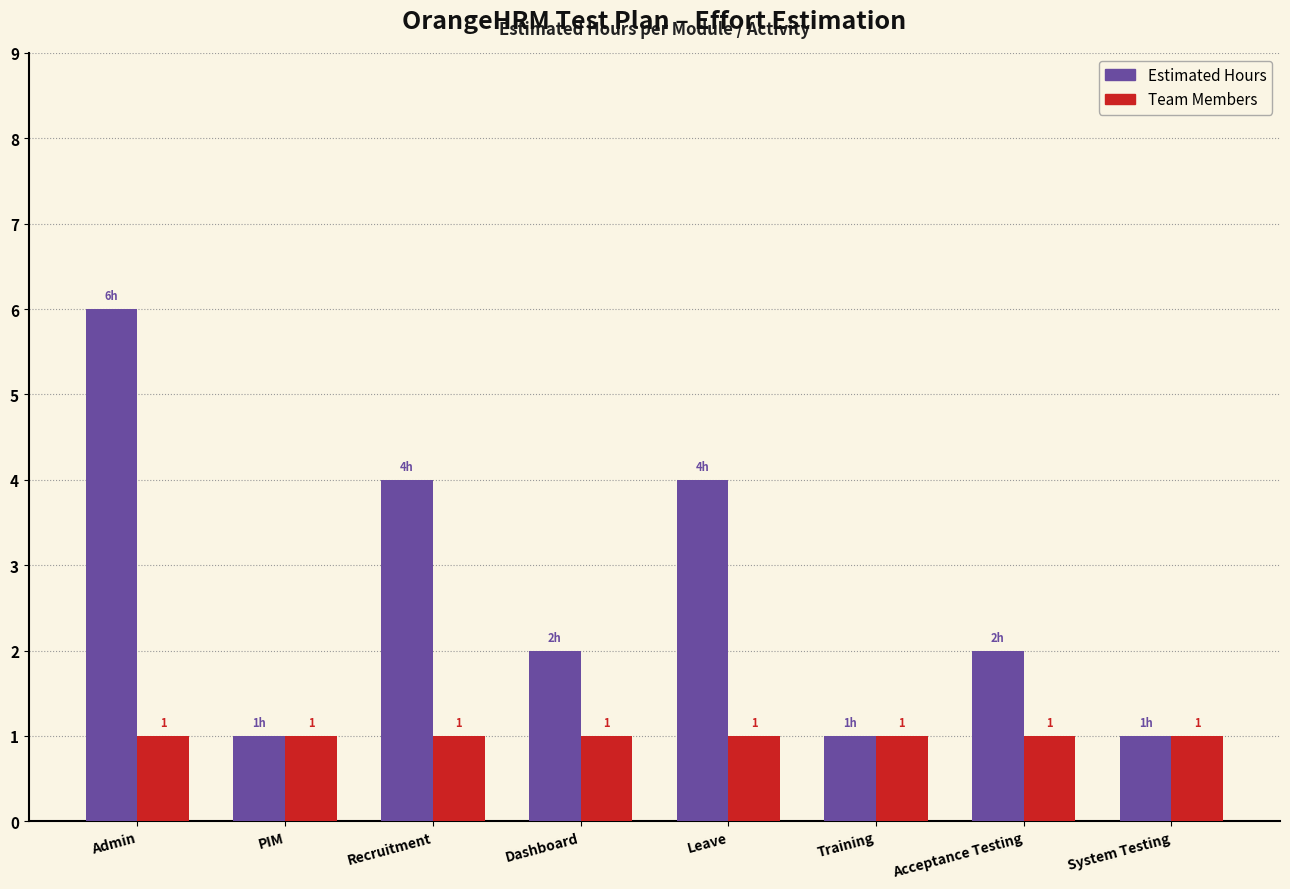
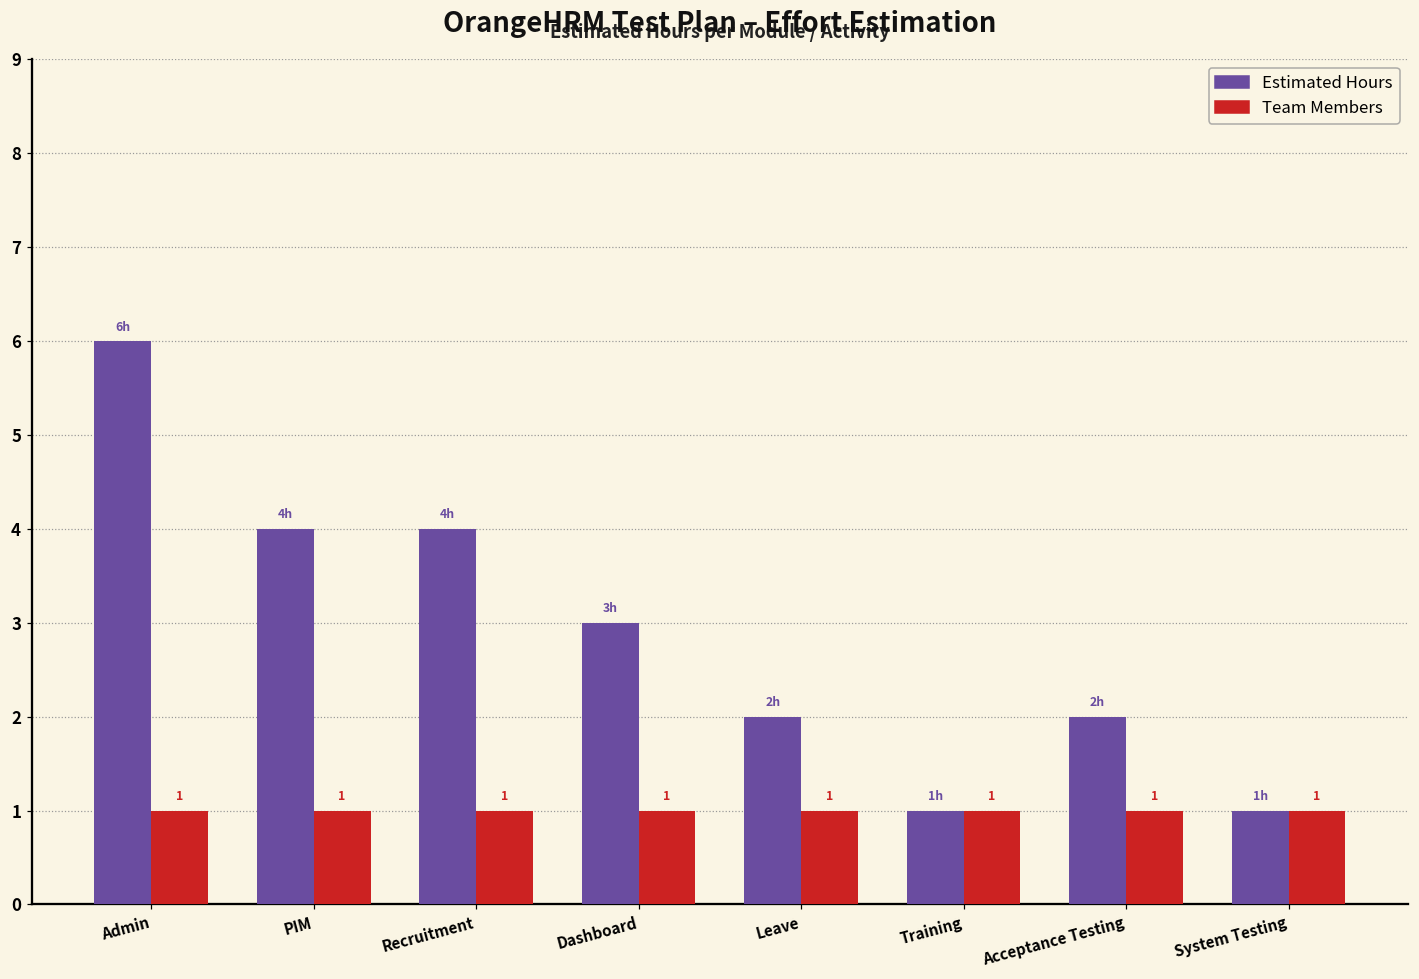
Estimated Hours, PIM: 1h -> 4h
Estimated Hours, Dashboard: 2h -> 3h
Estimated Hours, Leave: 4h -> 2h
